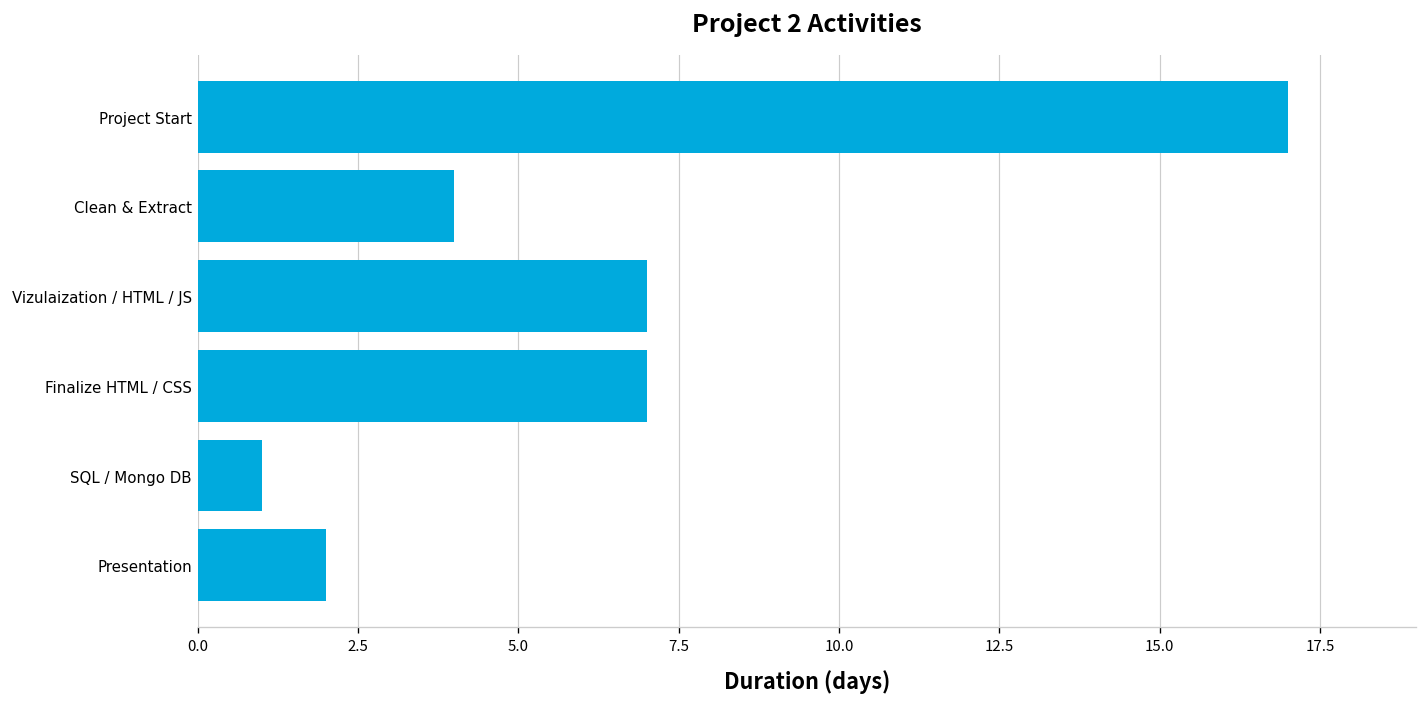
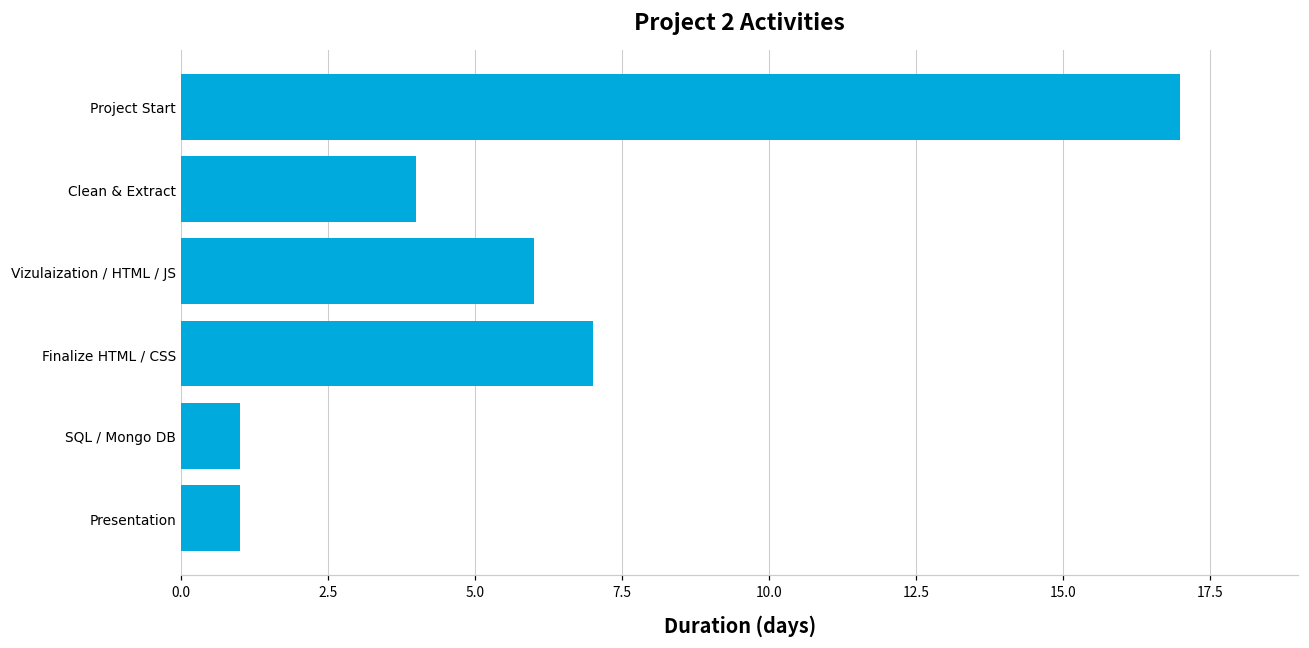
Vizulaization / HTML / JS: 7 -> 6
Presentation: 2 -> 1
